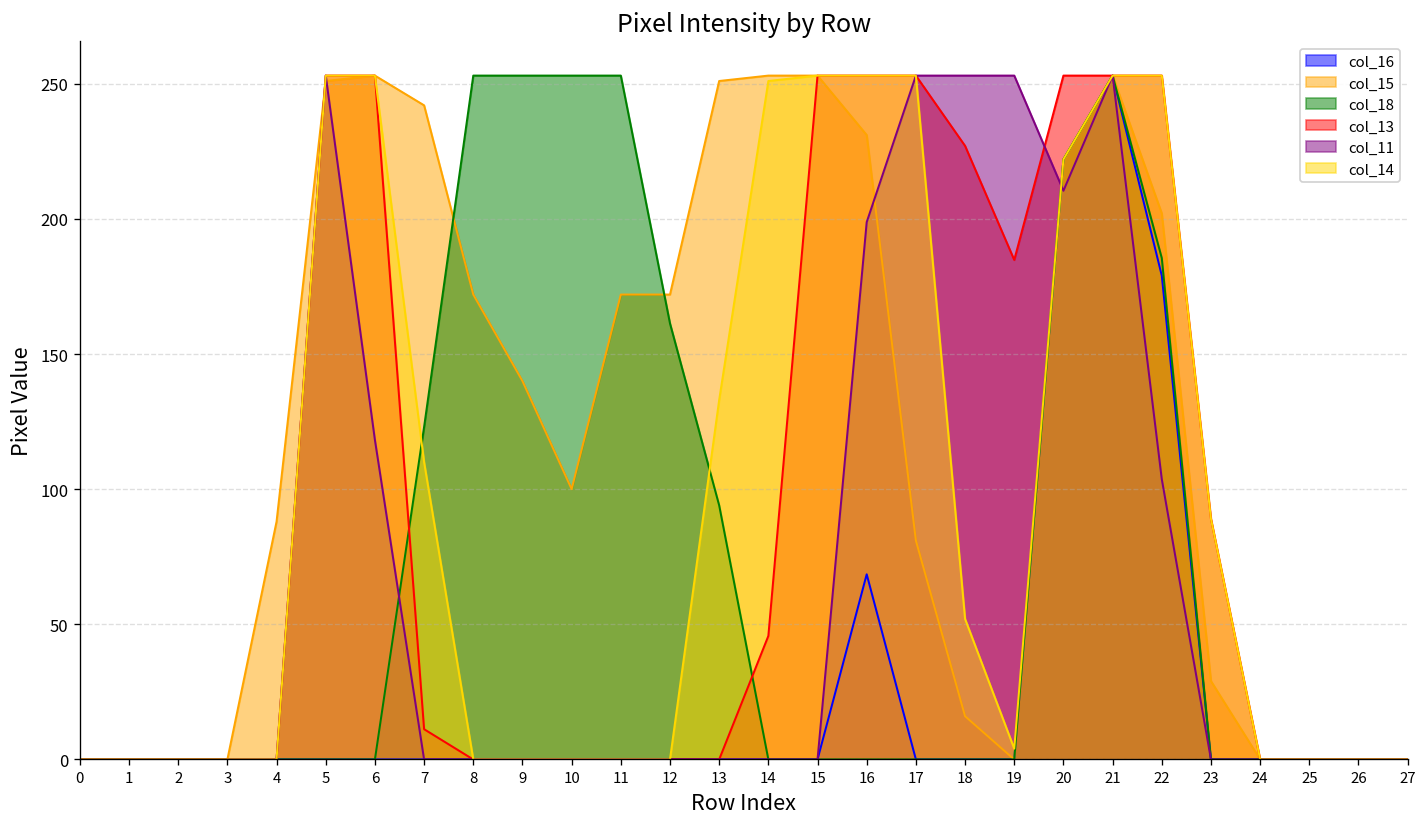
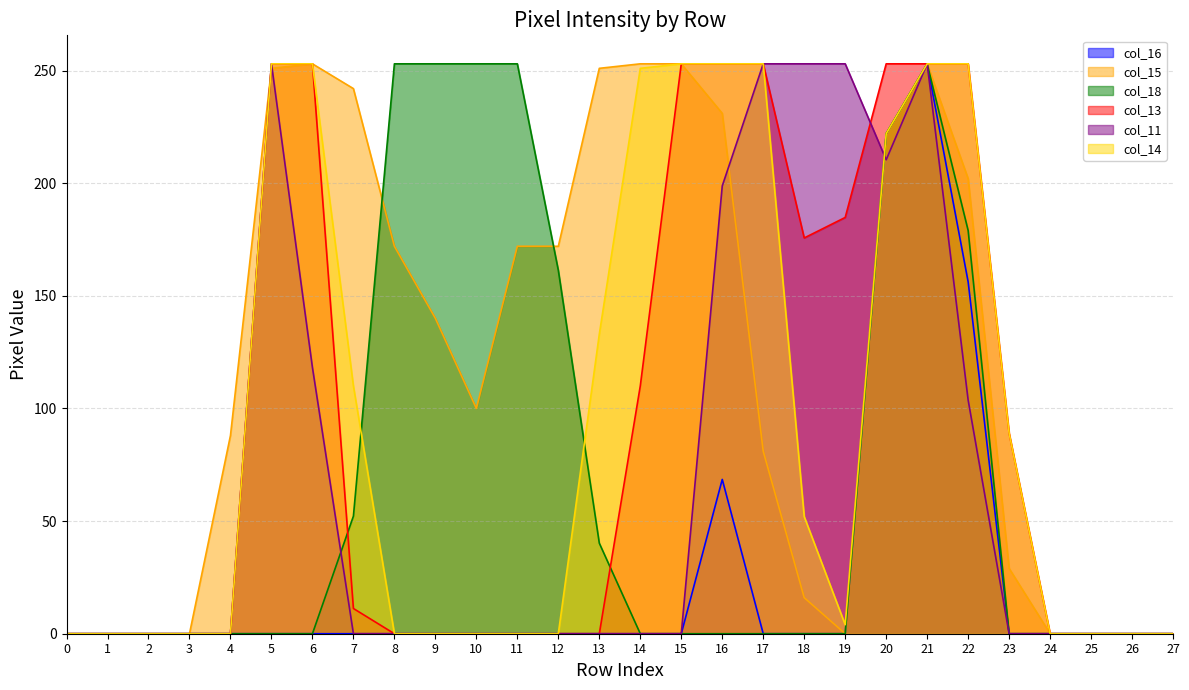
col_18, 7: 123 -> 52
col_18, 13: 94 -> 40
col_13, 14: 46 -> 110
col_13, 18: 227 -> 176
col_16, 22: 179 -> 156
col_18, 22: 186 -> 179
